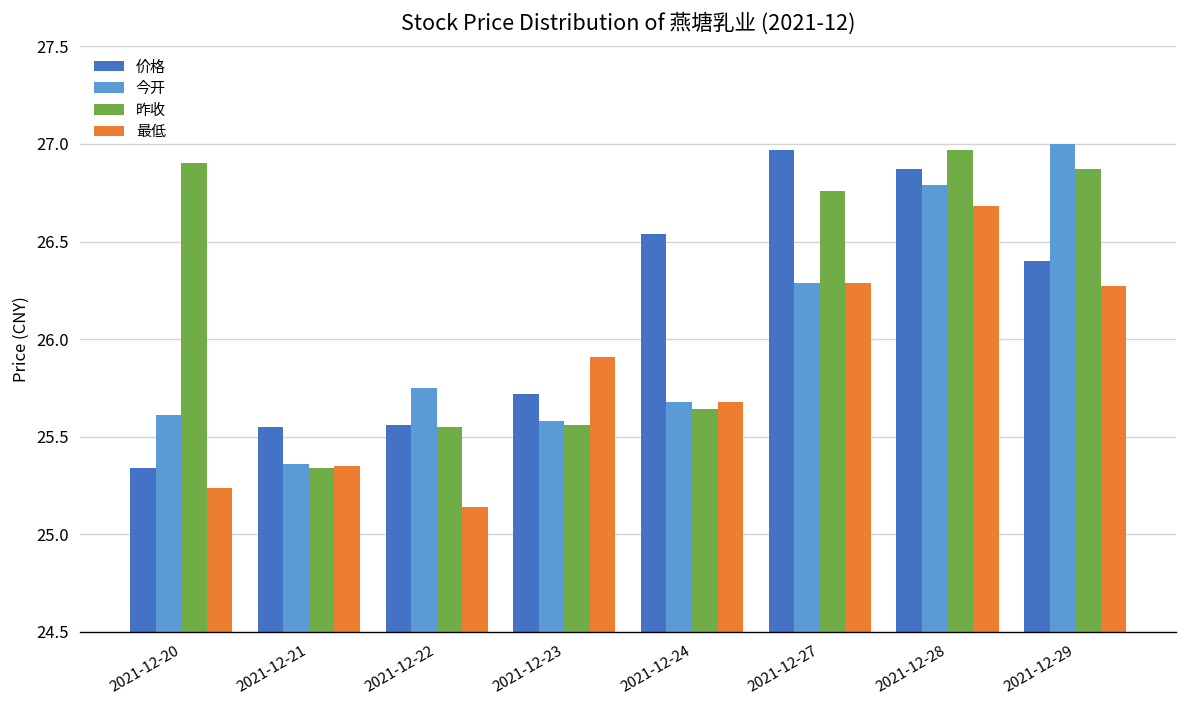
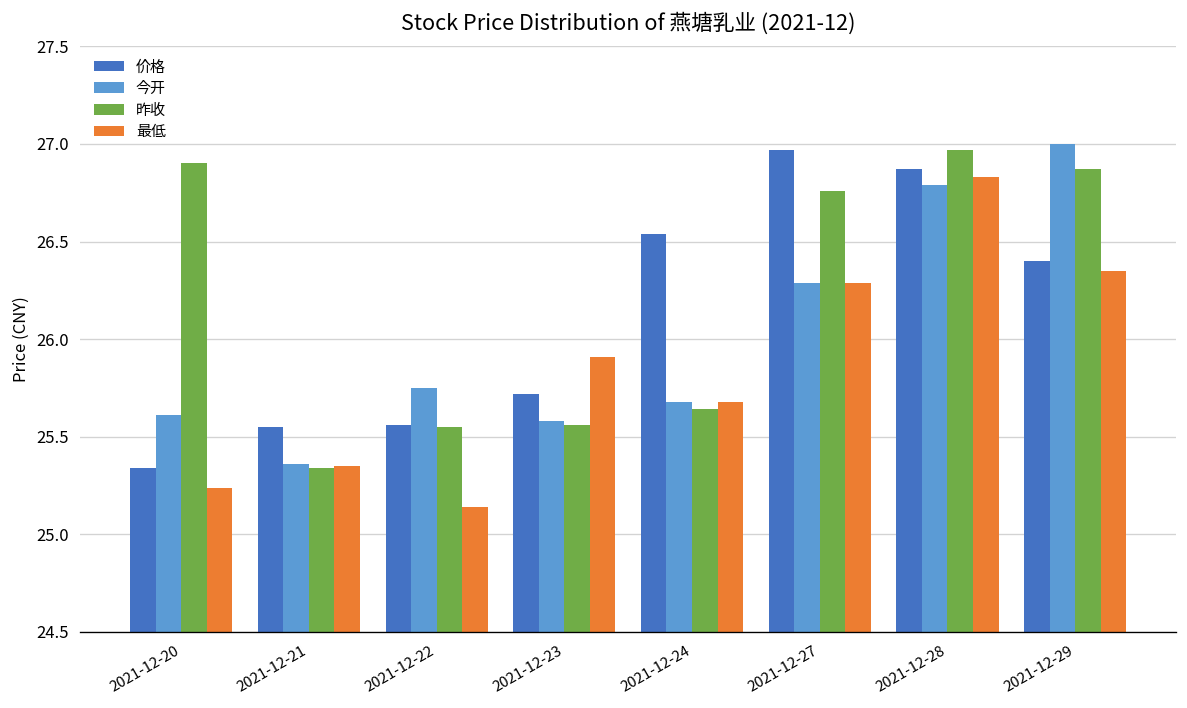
最低, 2021-12-28: 26.68 -> 26.83
最低, 2021-12-29: 26.27 -> 26.35
